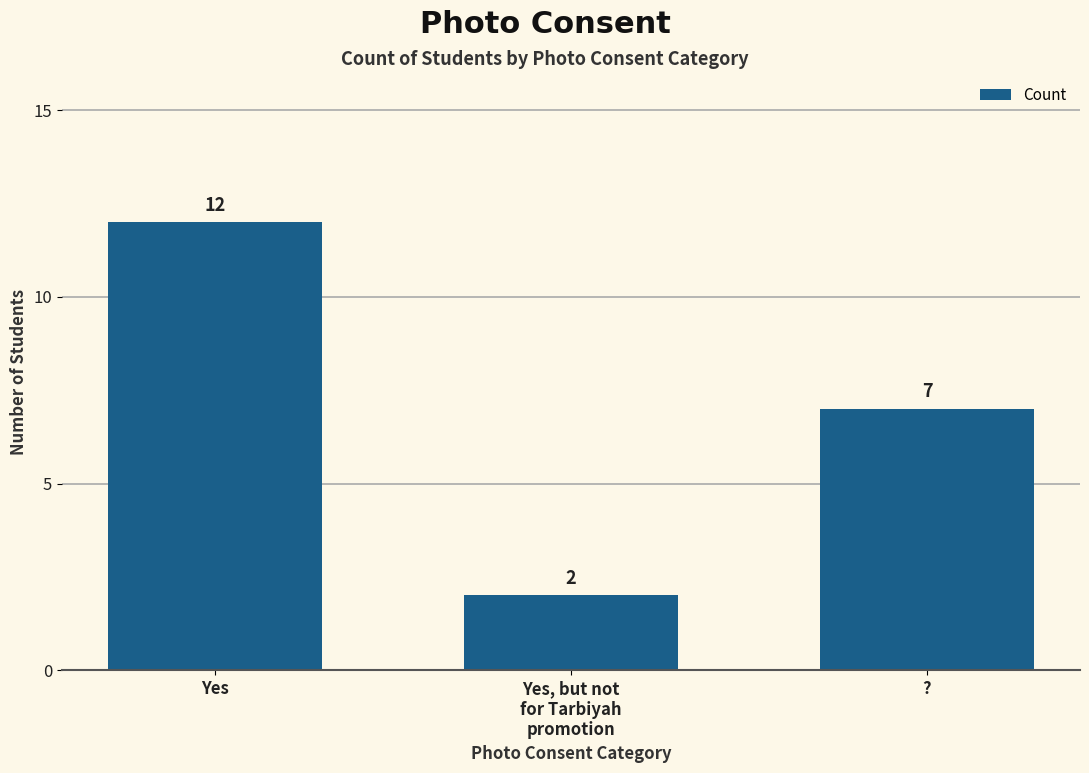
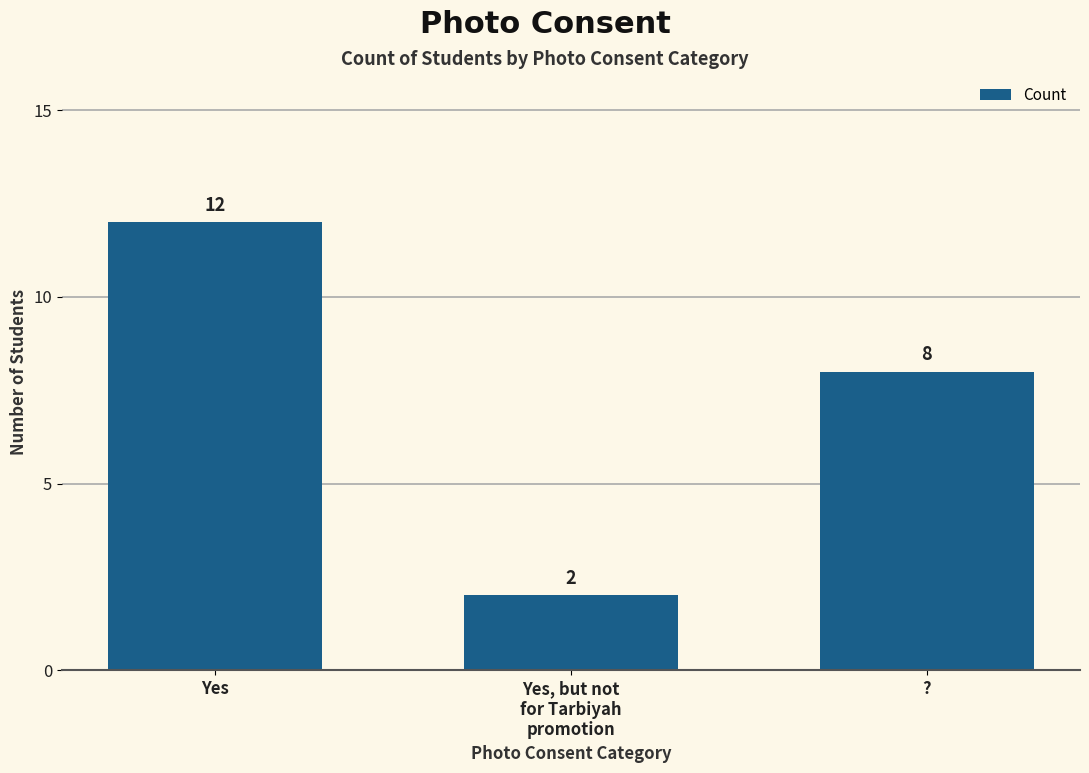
?: 7 -> 8
